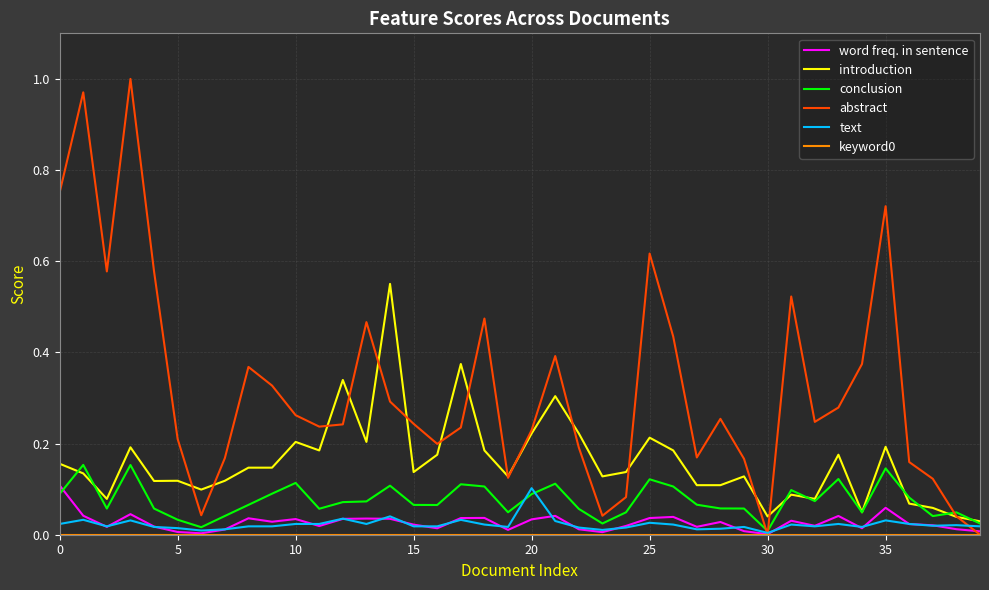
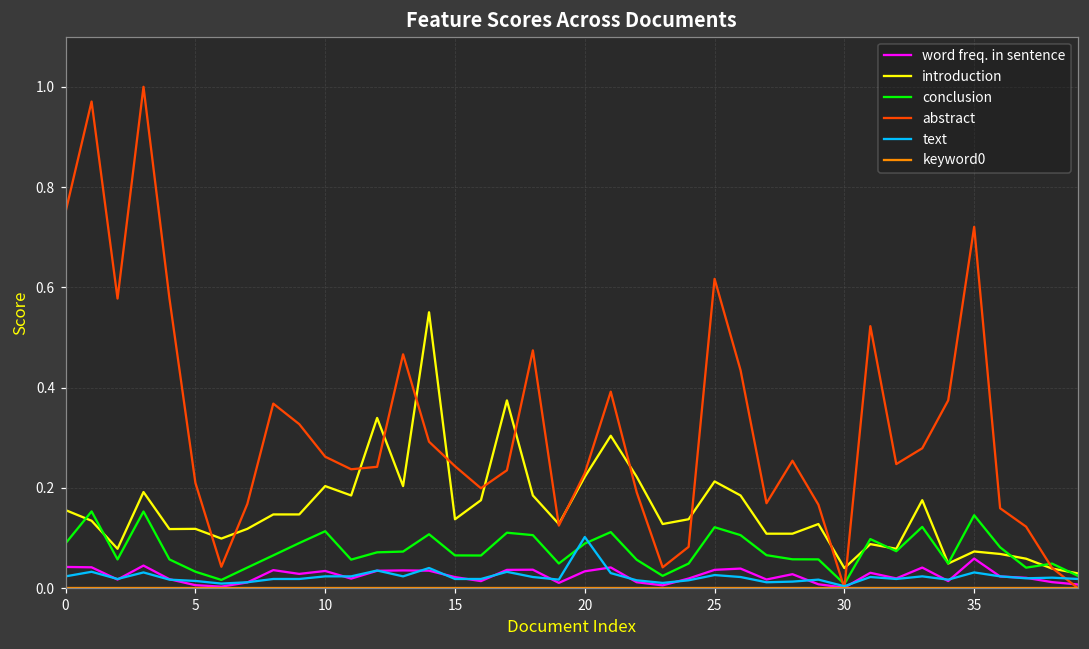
word freq. in sentence, 0: 0.11 -> 0.04
introduction, 35: 0.19 -> 0.07
